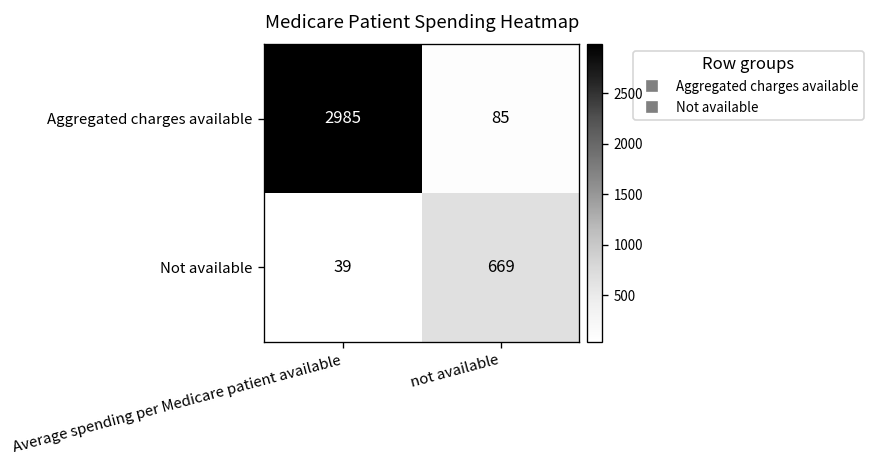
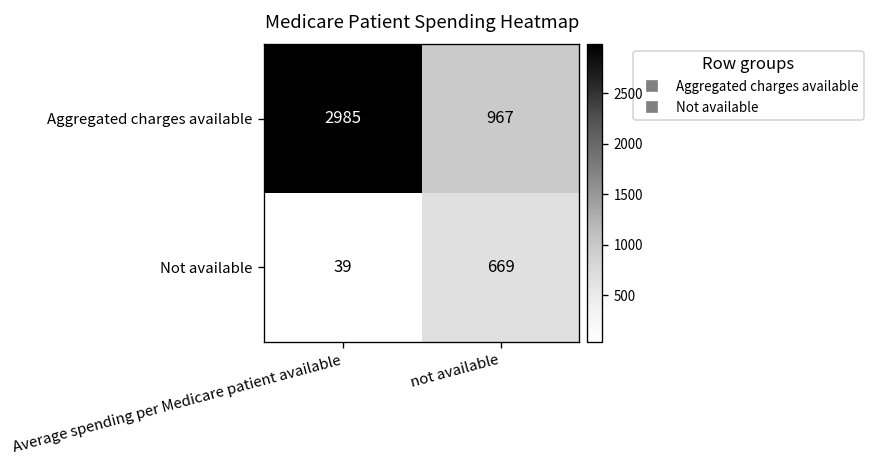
Aggregated charges available, not available: 85 -> 967
